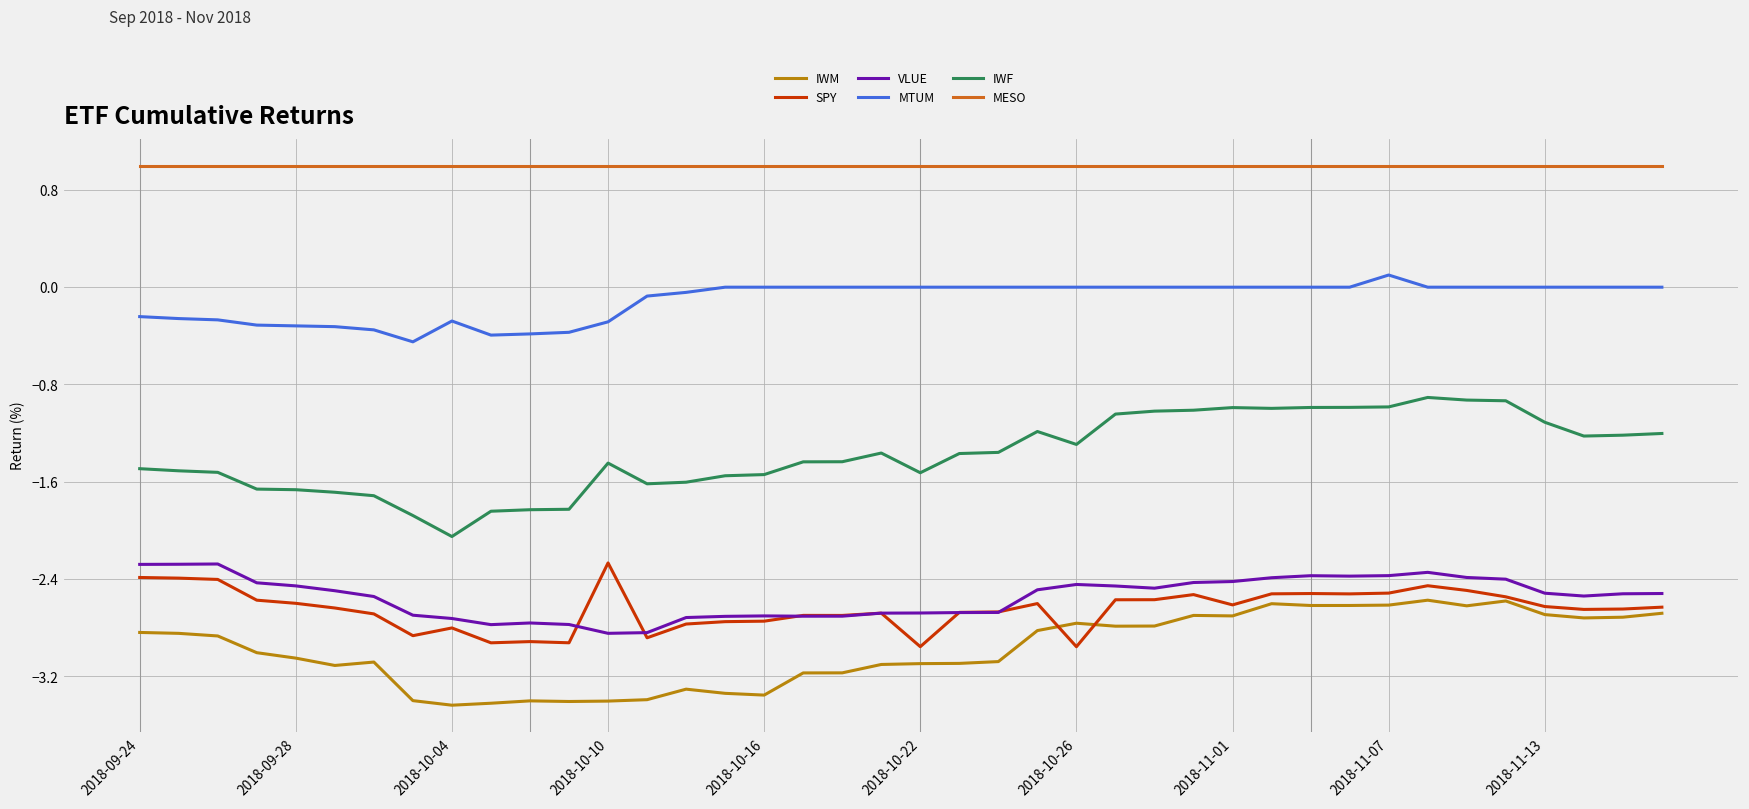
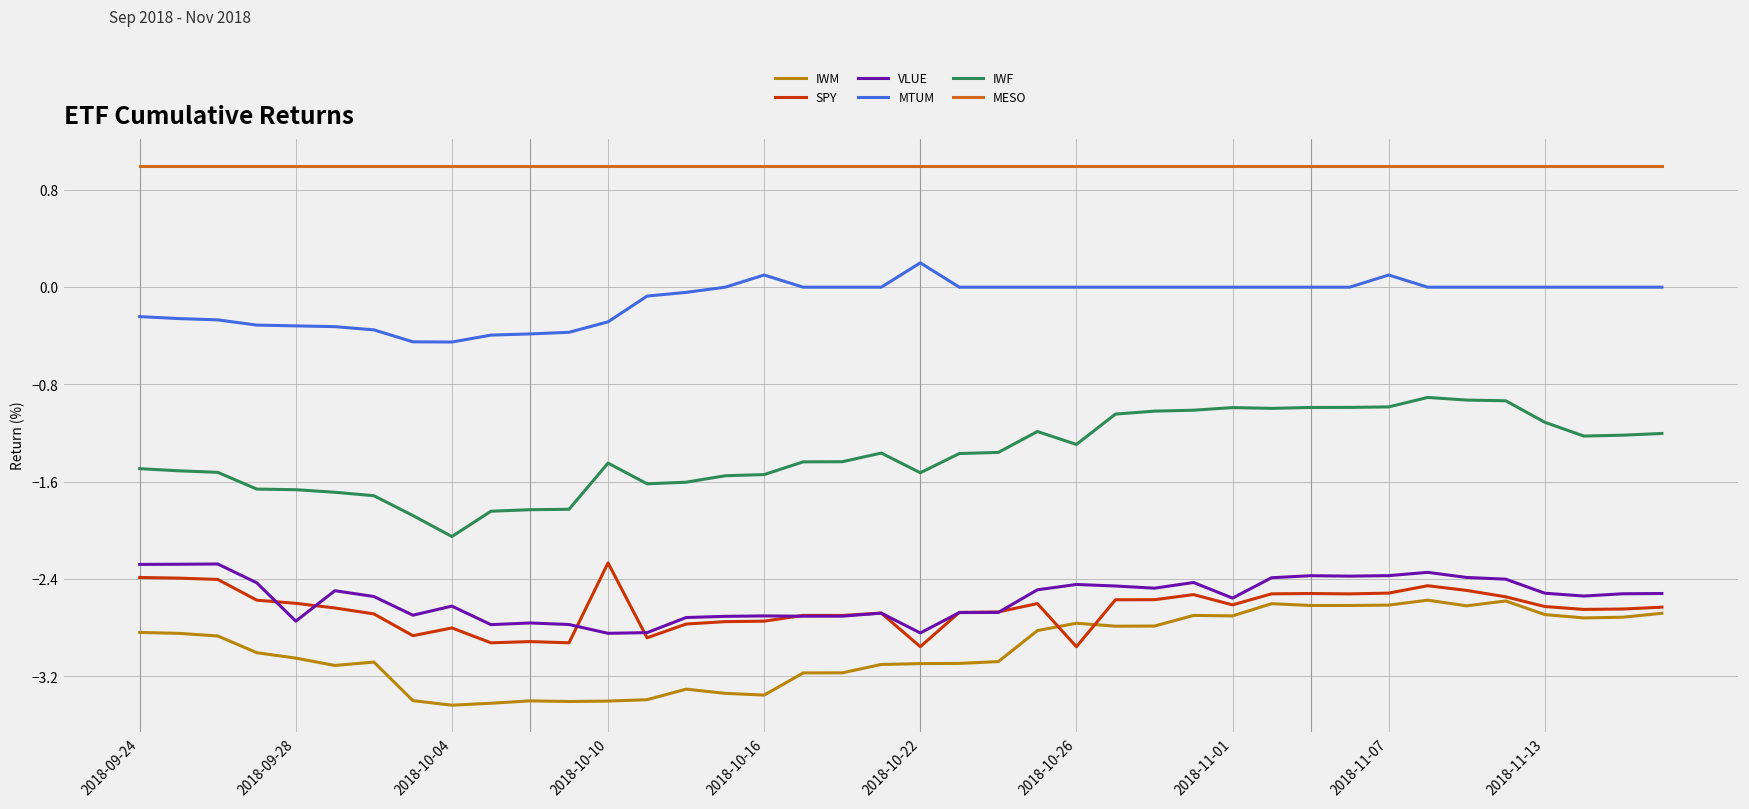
VLUE, 2018-09-28: -2.46 -> -2.75
VLUE, 2018-10-04: -2.72 -> -2.62
MTUM, 2018-10-04: -0.28 -> -0.45
MTUM, 2018-10-16: 0.0 -> 0.1
VLUE, 2018-10-22: -2.68 -> -2.84
MTUM, 2018-10-22: 0.0 -> 0.2
VLUE, 2018-11-01: -2.42 -> -2.56
